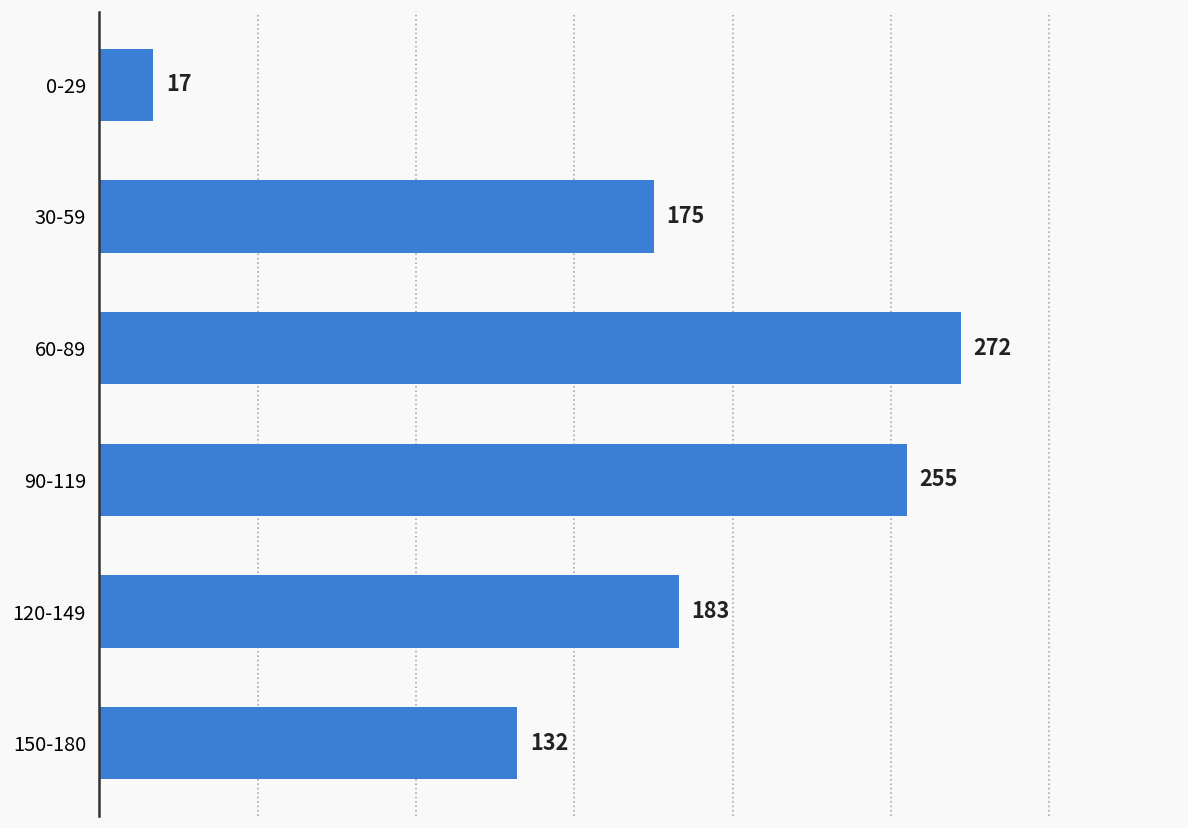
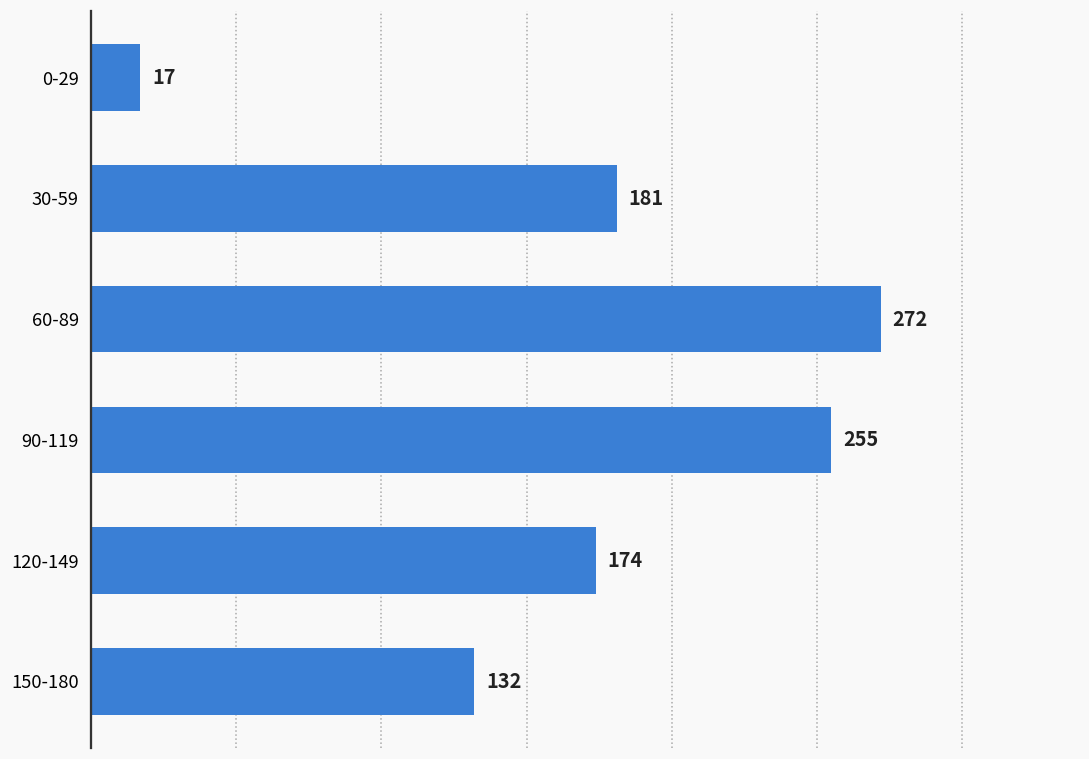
30-59: 175 -> 181
120-149: 183 -> 174
